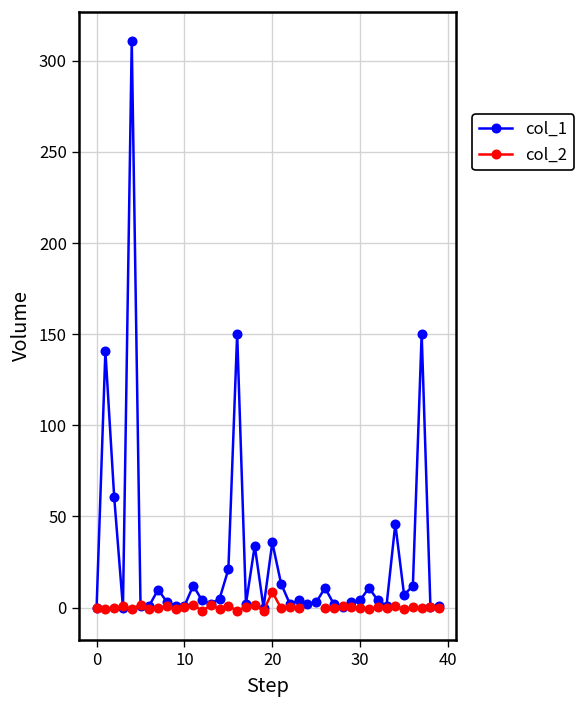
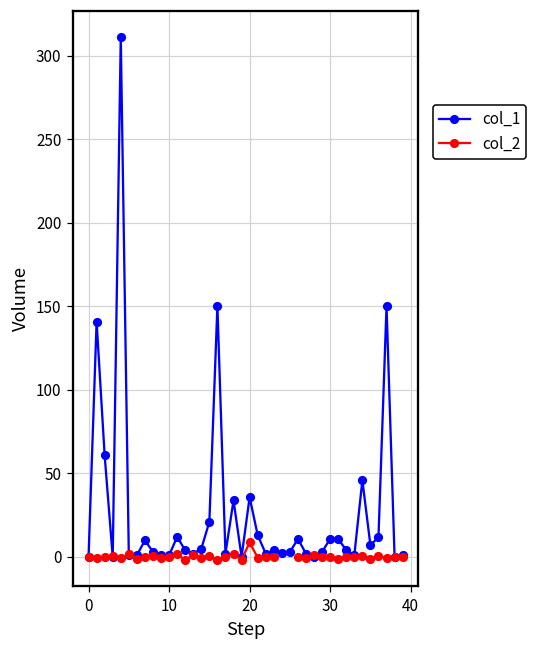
col_1, 30: 4 -> 11
